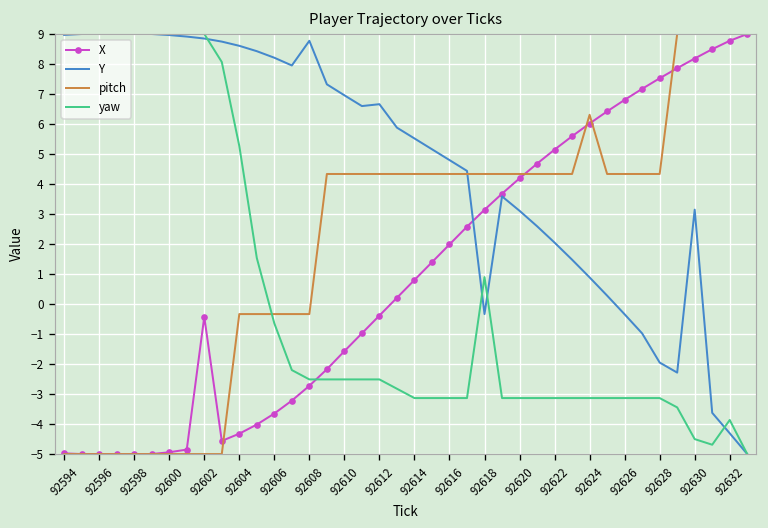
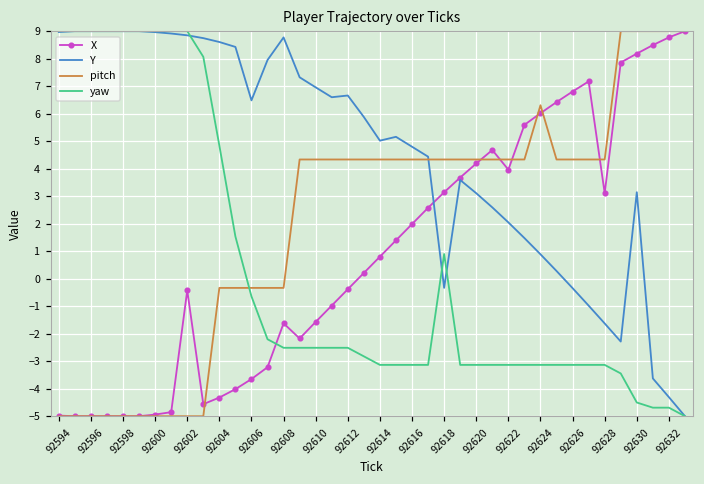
yaw, 92604: 5.3 -> 4.8
Y, 92606: 8.2 -> 6.5
X, 92608: -2.7 -> -1.6
Y, 92614: 5.5 -> 5.0
X, 92622: 5.1 -> 4.0
X, 92628: 7.5 -> 3.1
Y, 92628: -1.9 -> -1.6
yaw, 92632: -3.9 -> -4.7
